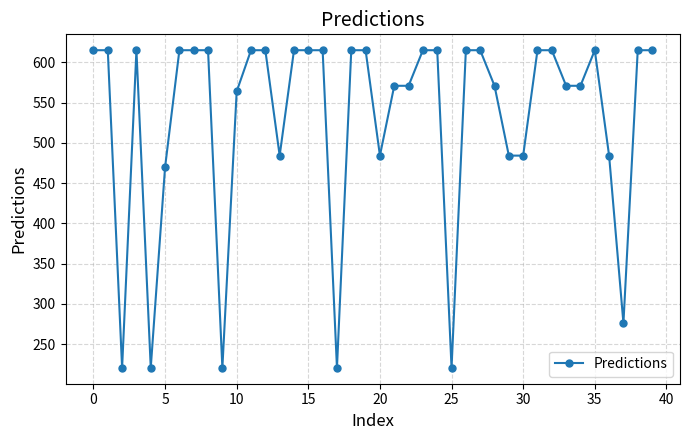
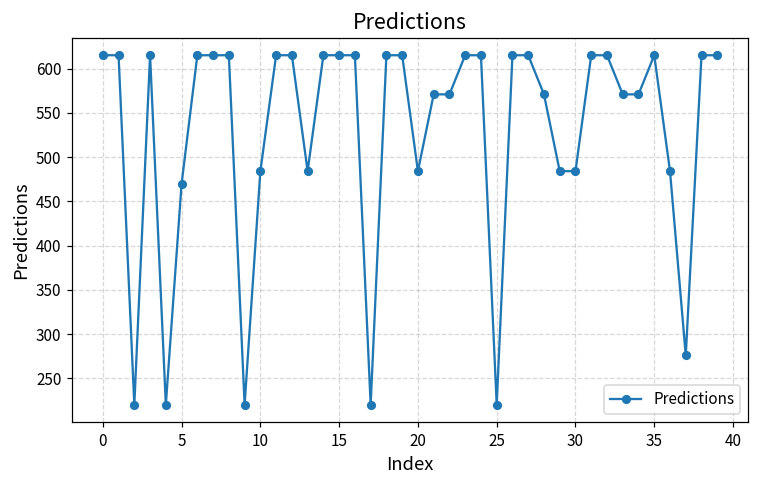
10: 560 -> 480
